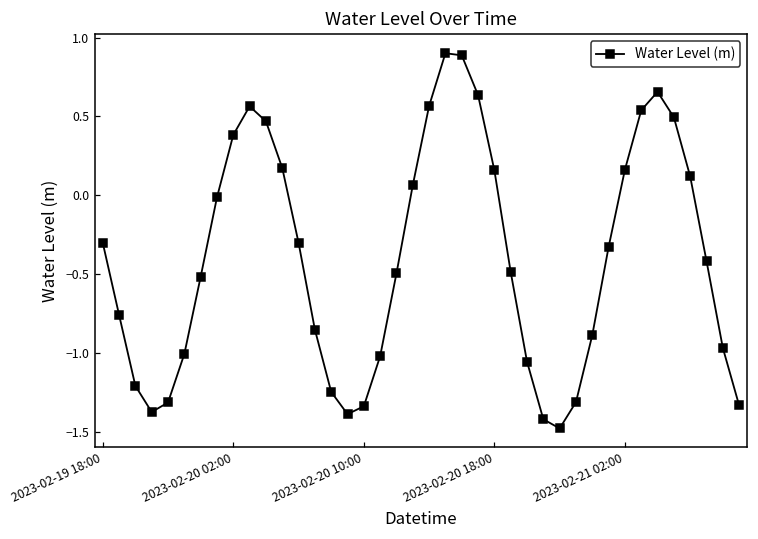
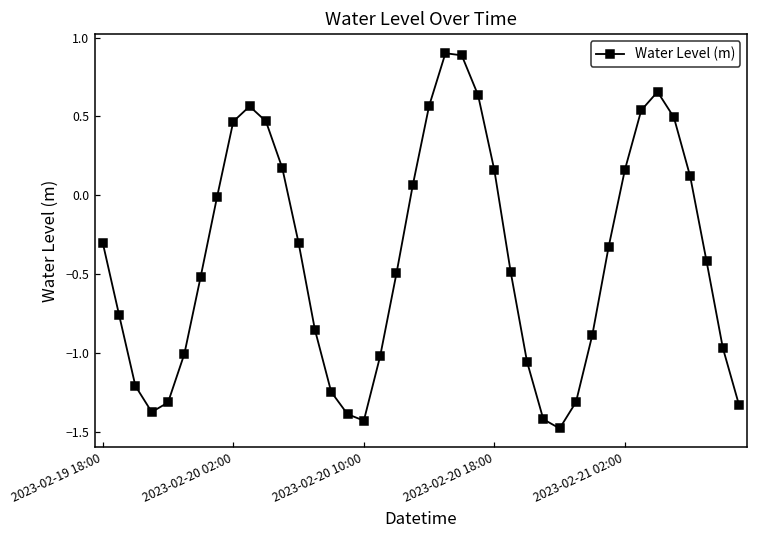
2023-02-20 02:00: 0.38 -> 0.47
2023-02-20 10:00: -1.34 -> -1.43
